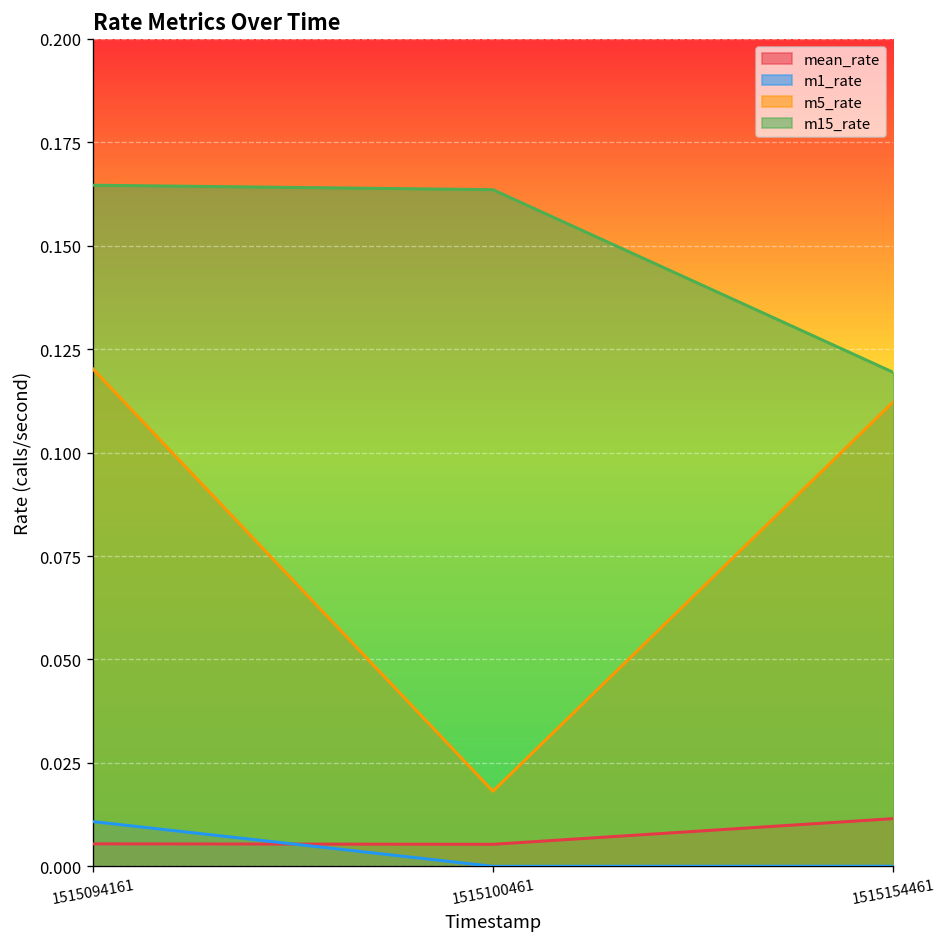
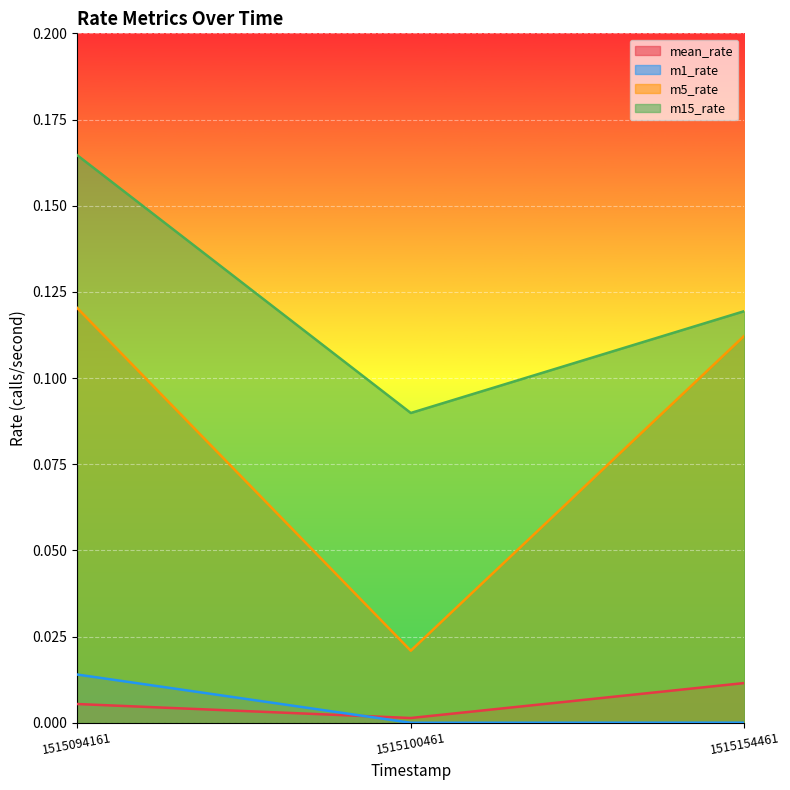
m1_rate, 1515094161: 0.011 -> 0.014
mean_rate, 1515100461: 0.005 -> 0.001
m5_rate, 1515100461: 0.018 -> 0.021
m15_rate, 1515100461: 0.164 -> 0.090
